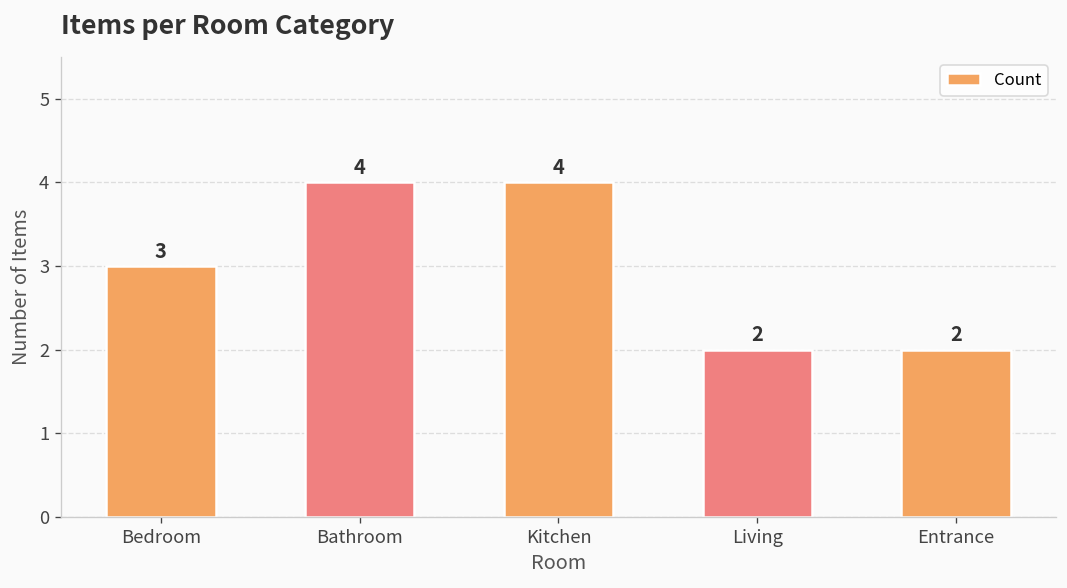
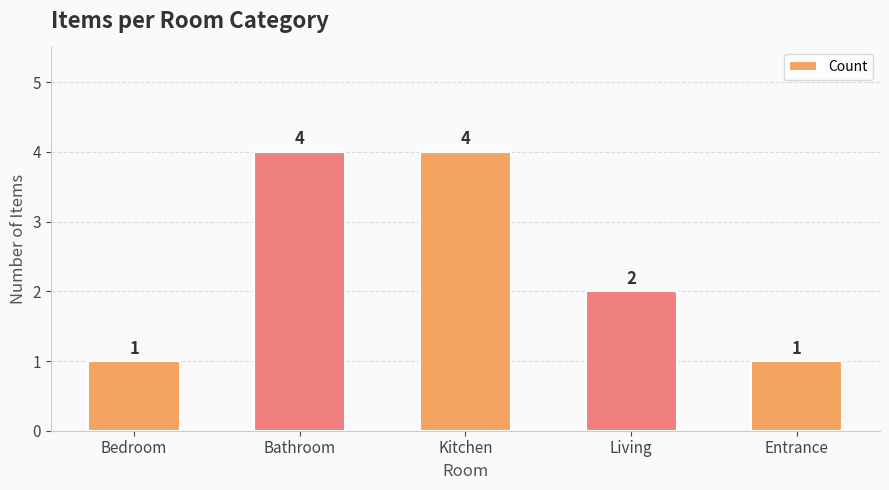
Bedroom: 3 -> 1
Entrance: 2 -> 1
